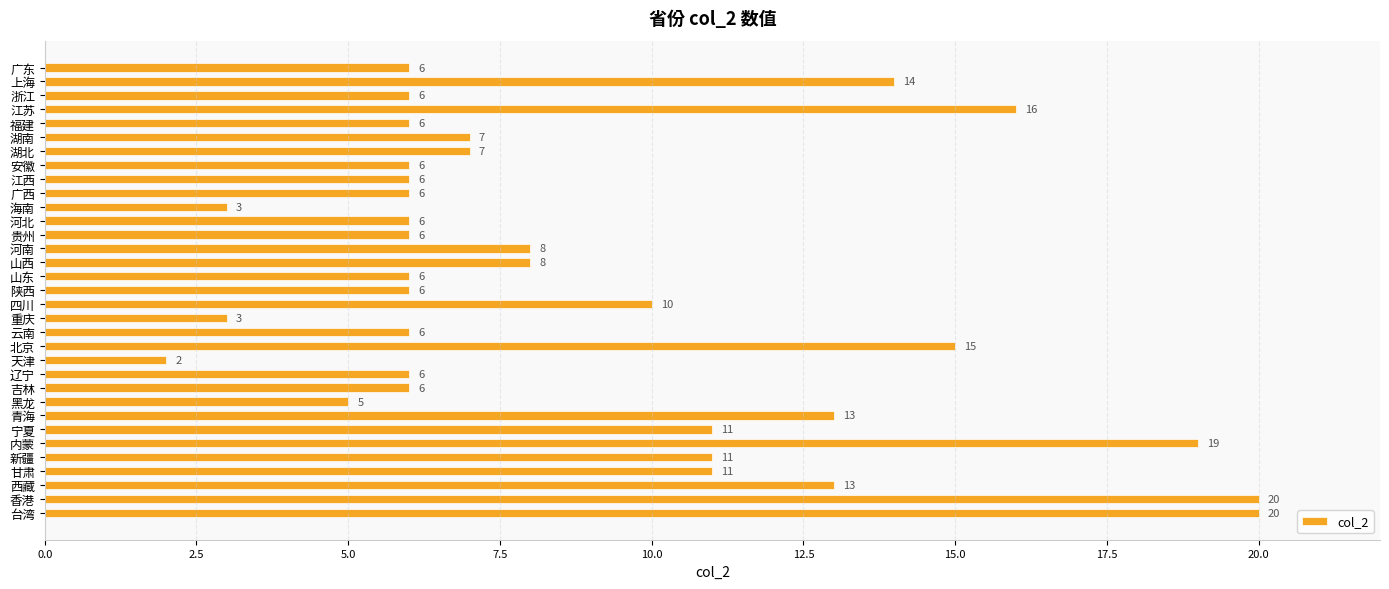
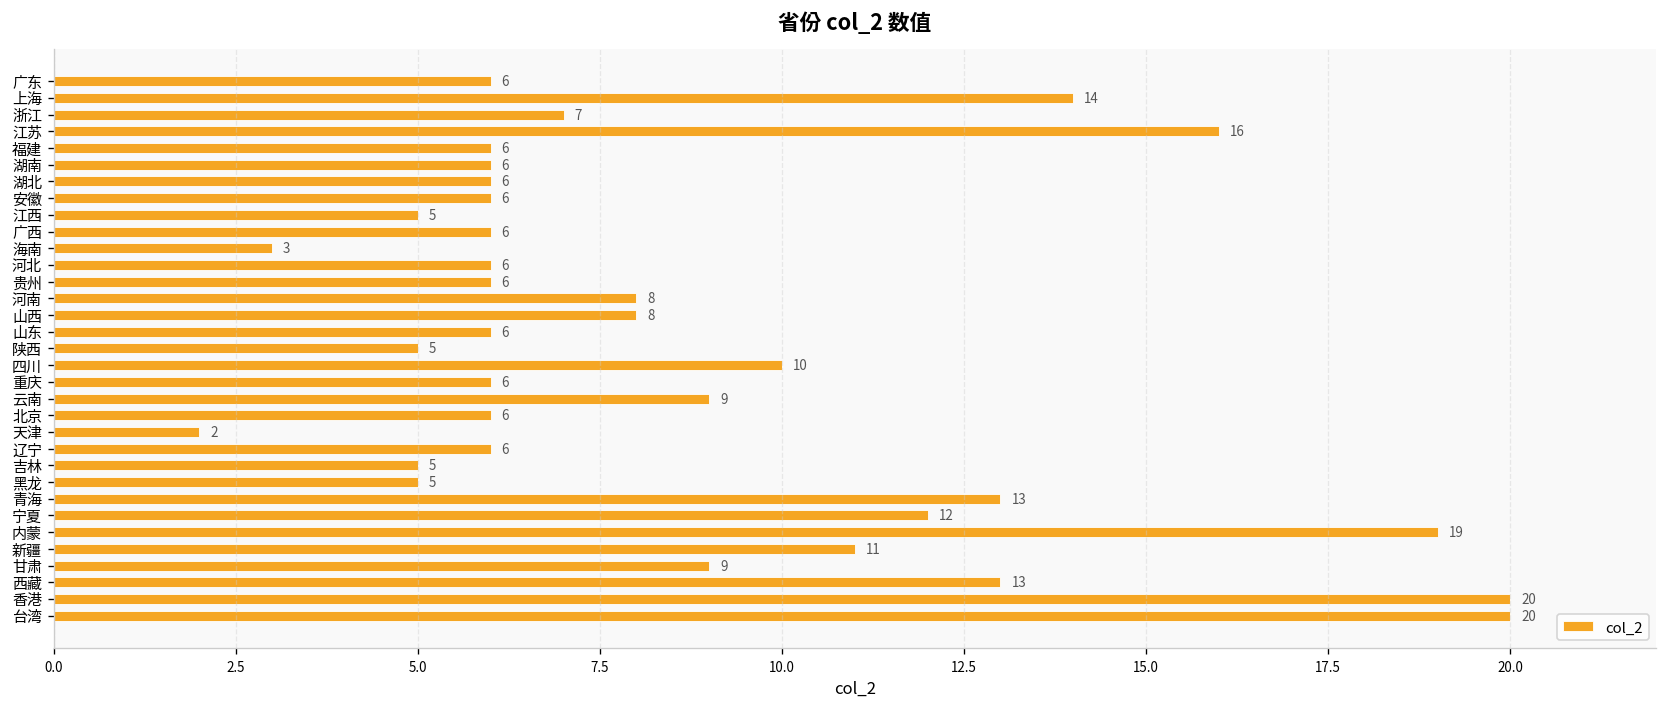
浙江: 6 -> 7
湖南: 7 -> 6
湖北: 7 -> 6
江西: 6 -> 5
陕西: 6 -> 5
重庆: 3 -> 6
云南: 6 -> 9
北京: 15 -> 6
吉林: 6 -> 5
宁夏: 11 -> 12
甘肃: 11 -> 9
